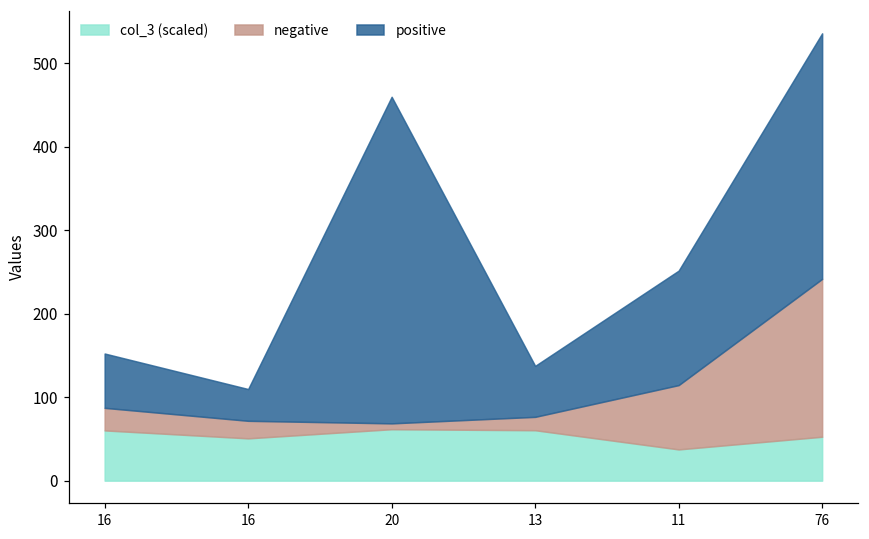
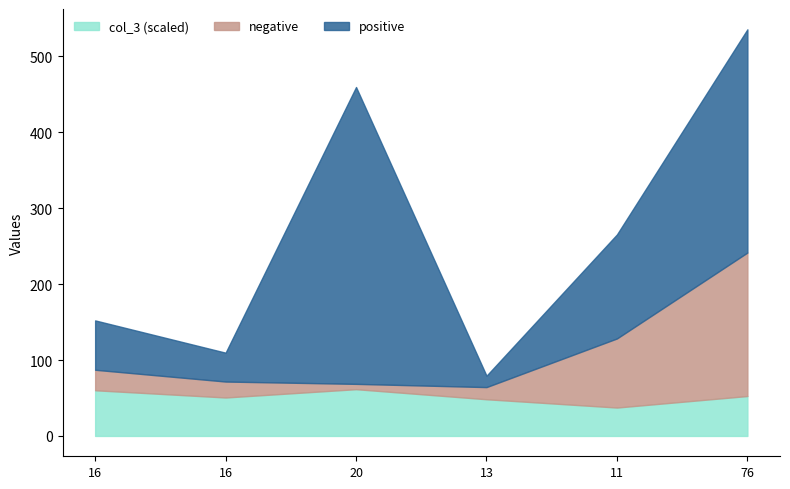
col_3 (scaled), 13: 60 -> 50
positive, 13: 60 -> 20
negative, 11: 80 -> 90
